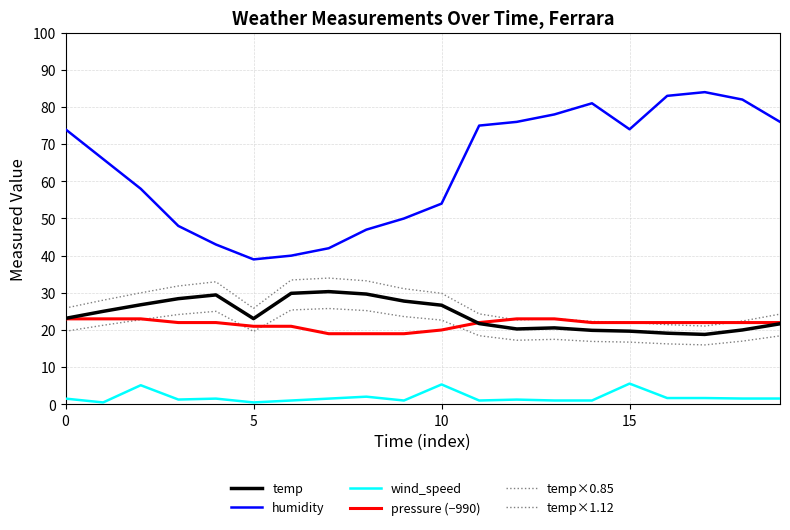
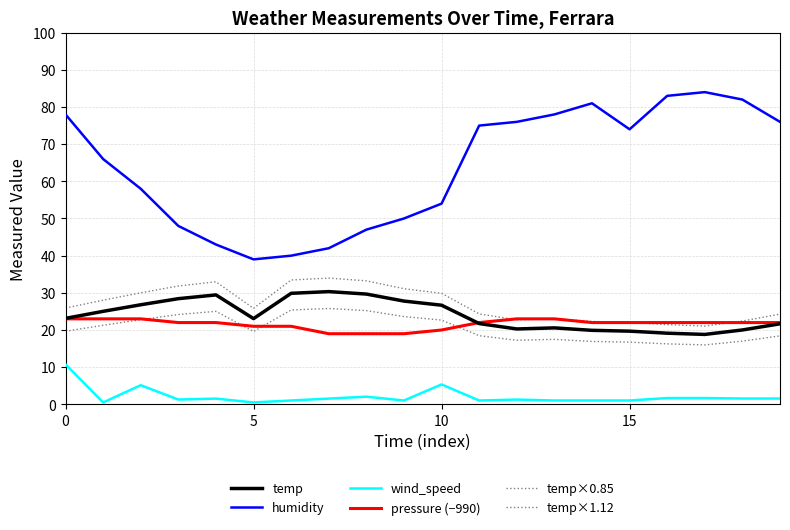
humidity, 0: 74 -> 78
wind_speed, 0: 2 -> 11
wind_speed, 15: 6 -> 1
